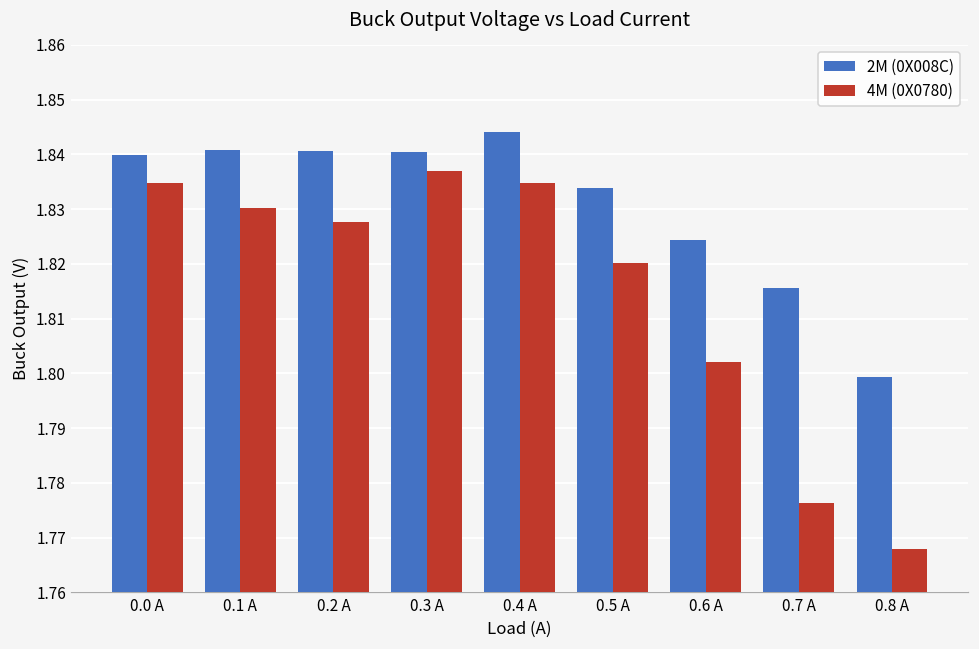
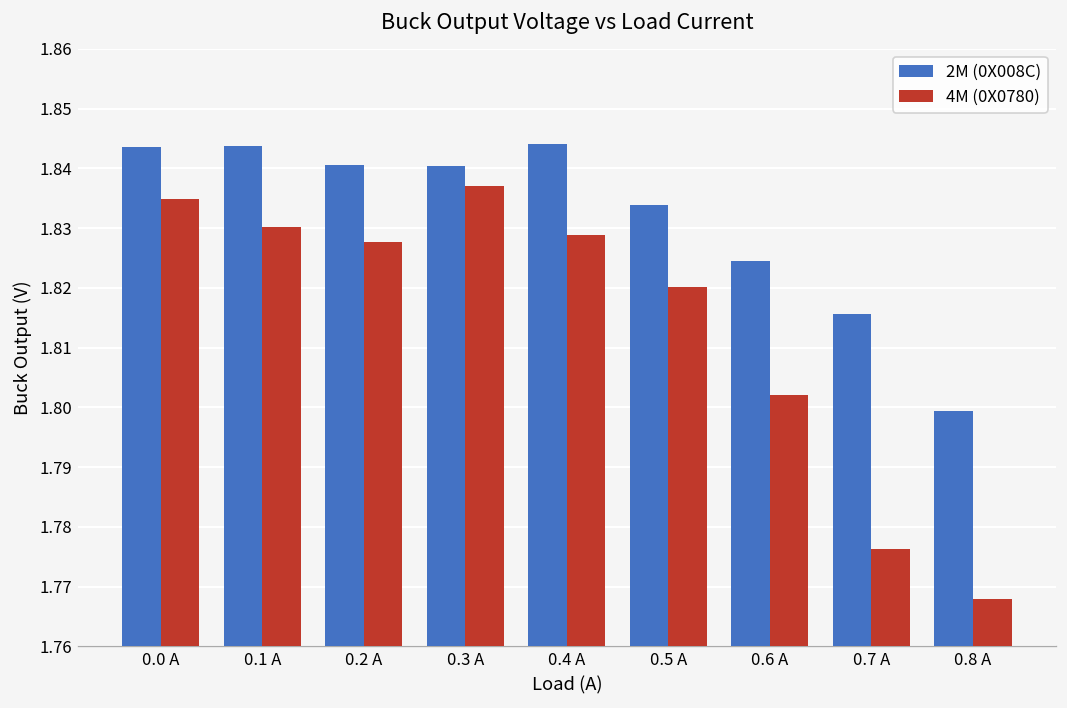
2M (0X008C), 0.0 A: 1.840 -> 1.844
2M (0X008C), 0.1 A: 1.841 -> 1.844
4M (0X0780), 0.4 A: 1.835 -> 1.829
